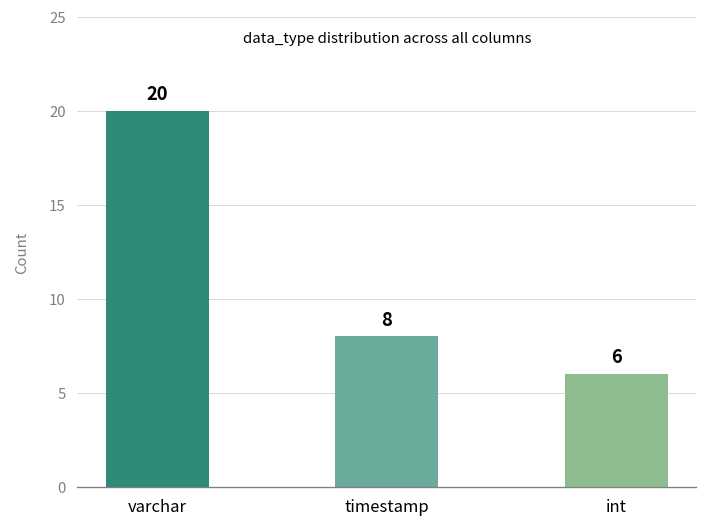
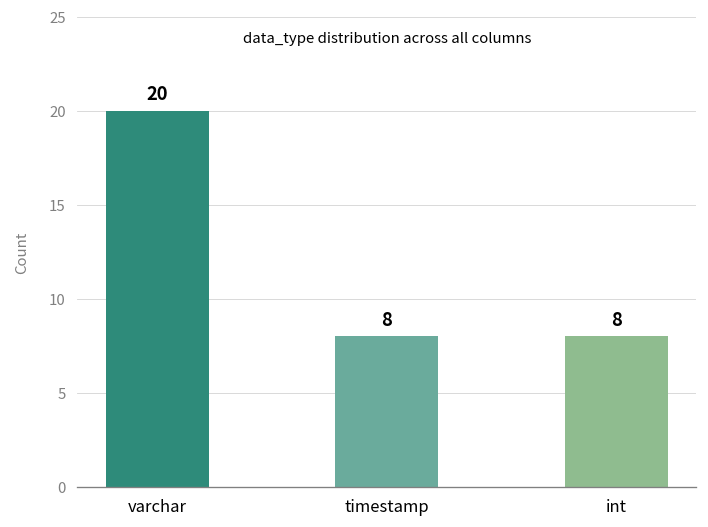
int: 6 -> 8
